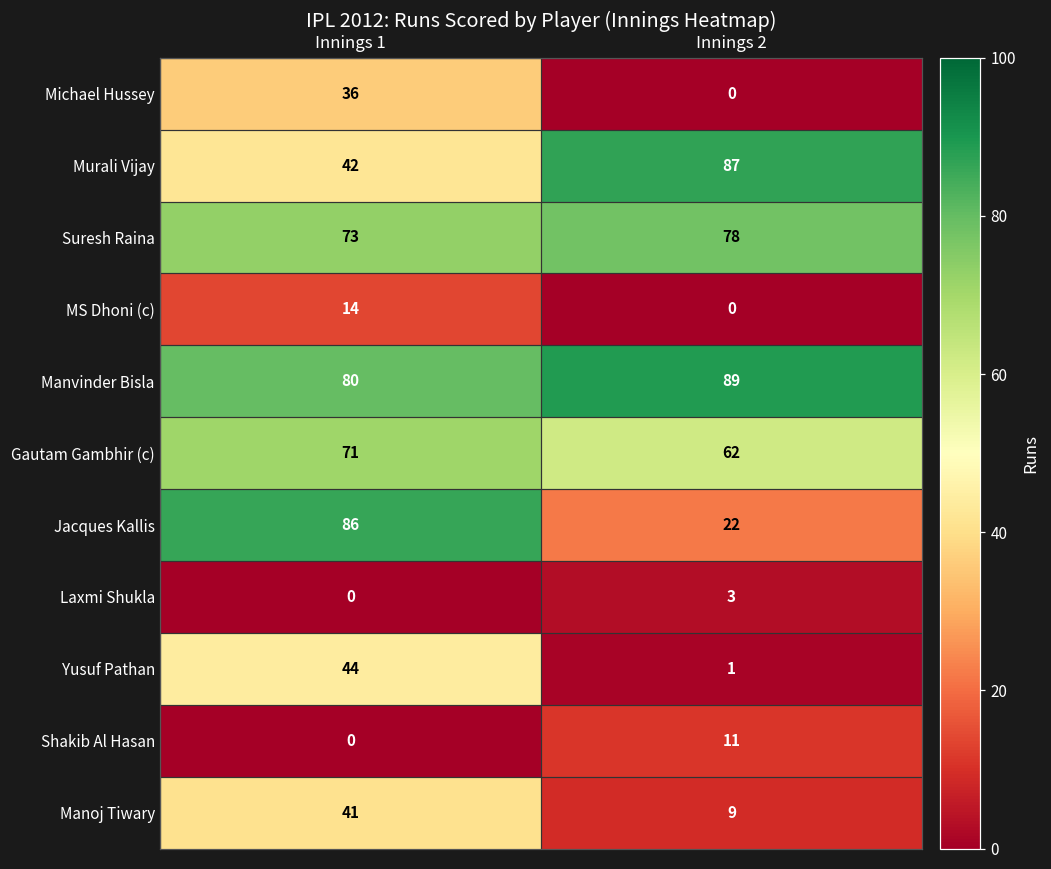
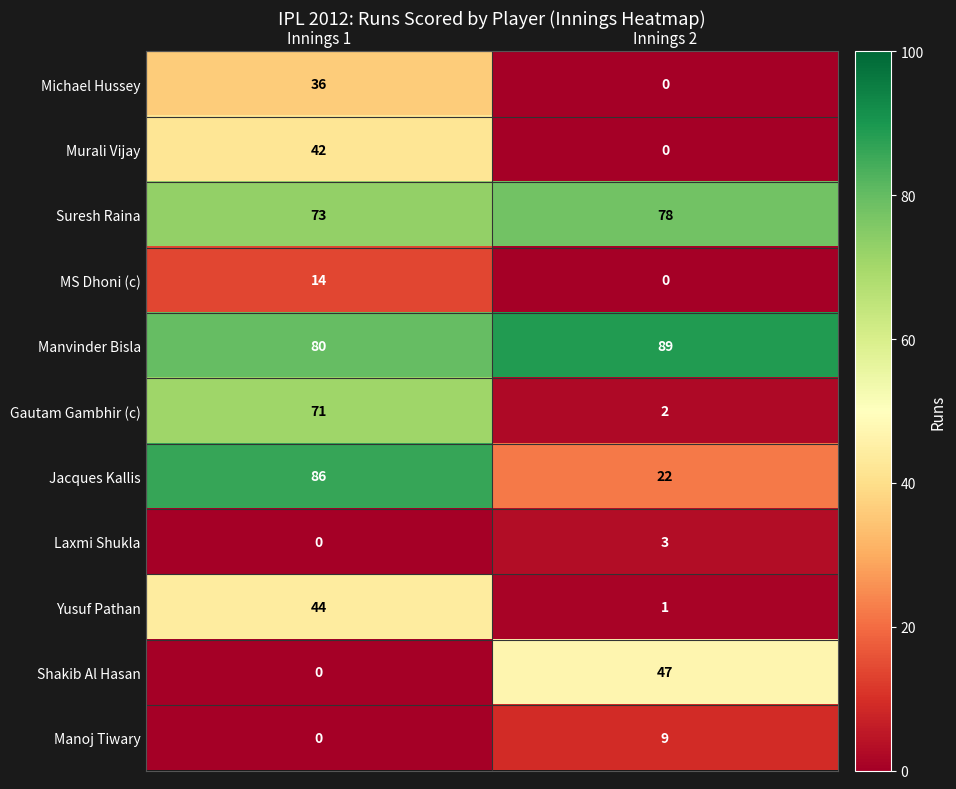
Murali Vijay, Innings 2: 87 -> 0
Gautam Gambhir (c), Innings 2: 62 -> 2
Shakib Al Hasan, Innings 2: 11 -> 47
Manoj Tiwary, Innings 1: 41 -> 0
